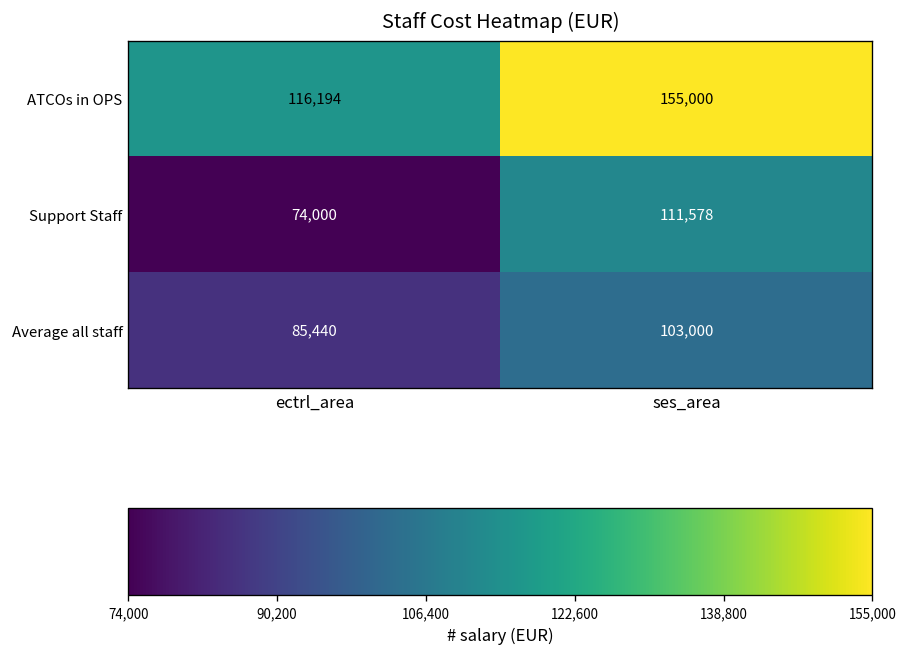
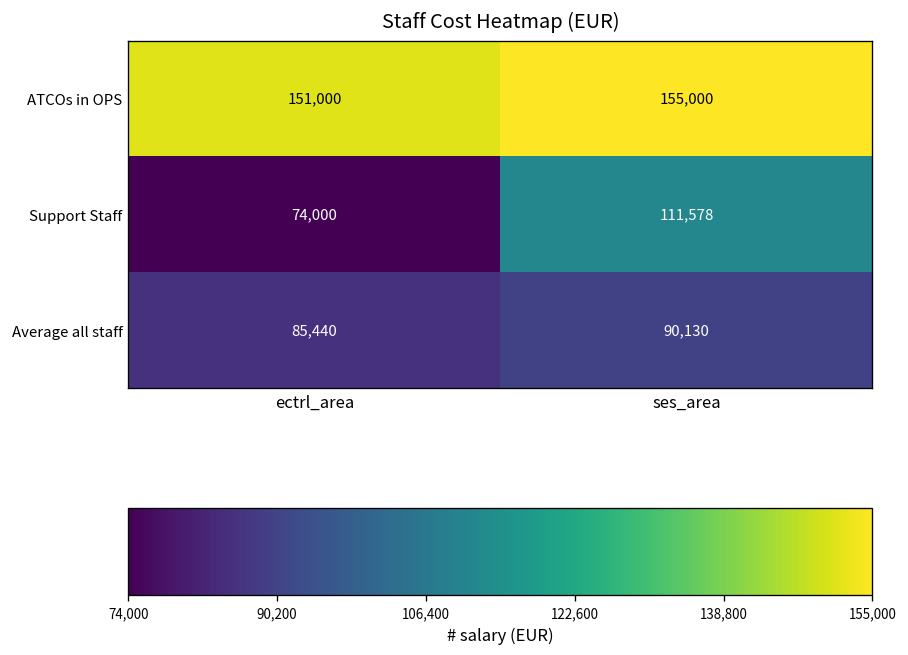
ATCOs in OPS, ectrl_area: 116,194 -> 151,000
Average all staff, ses_area: 103,000 -> 90,130
